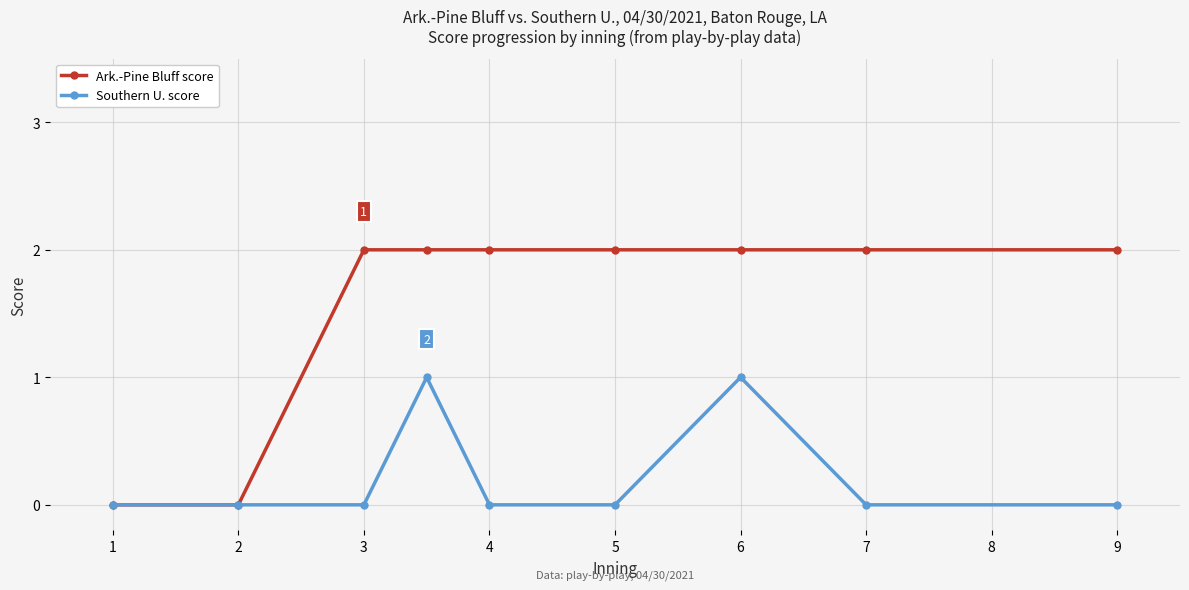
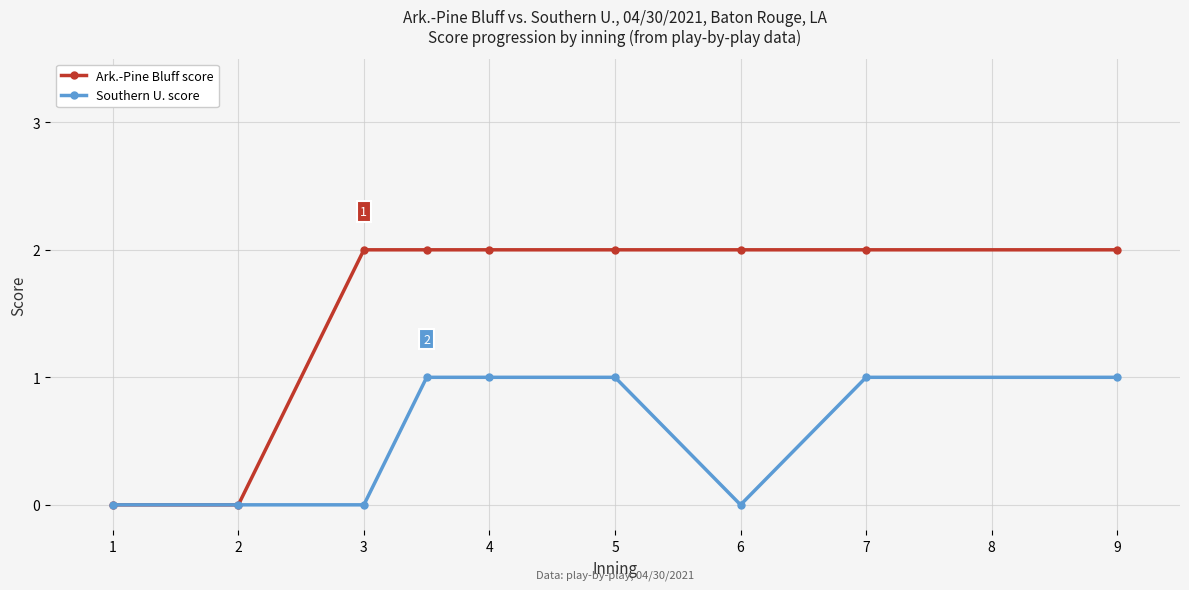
Southern U. score, 4: 0 -> 1
Southern U. score, 5: 0 -> 1
Southern U. score, 6: 1 -> 0
Southern U. score, 7: 0 -> 1
Southern U. score, 9: 0 -> 1
